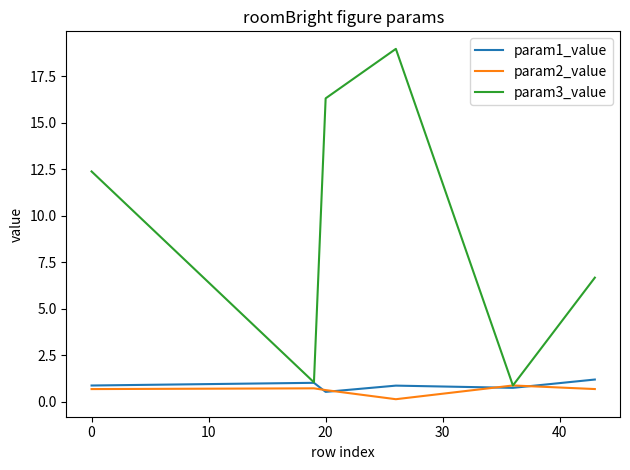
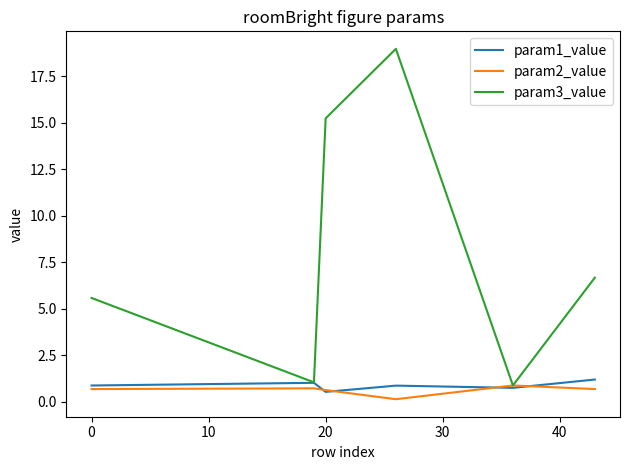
param3_value, 0: 12.4 -> 5.6
param3_value, 20: 16.3 -> 15.2
